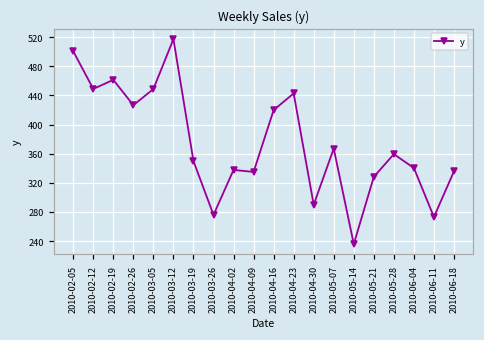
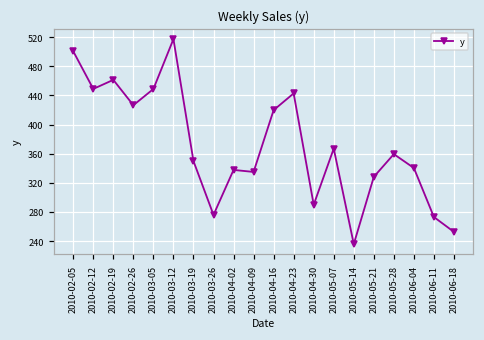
2010-06-18: 340 -> 250
